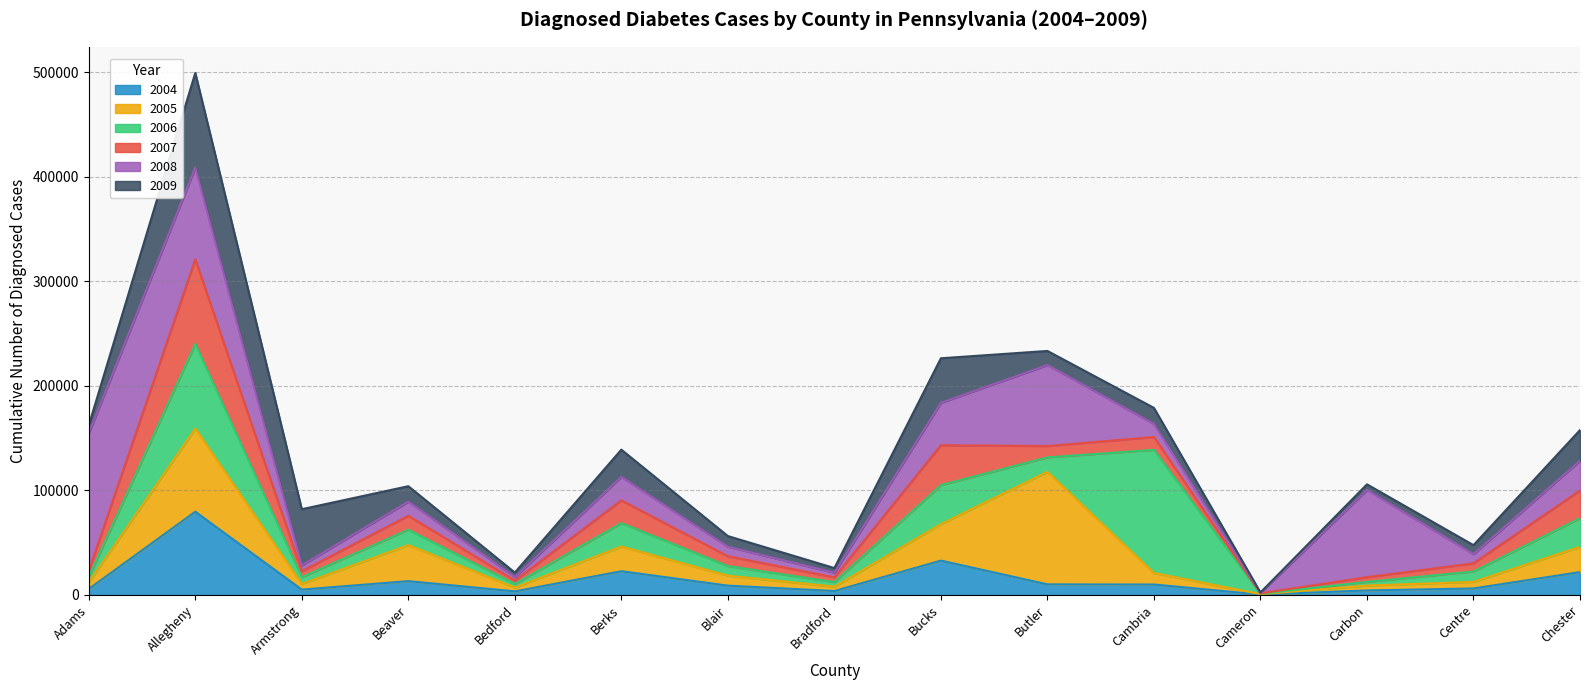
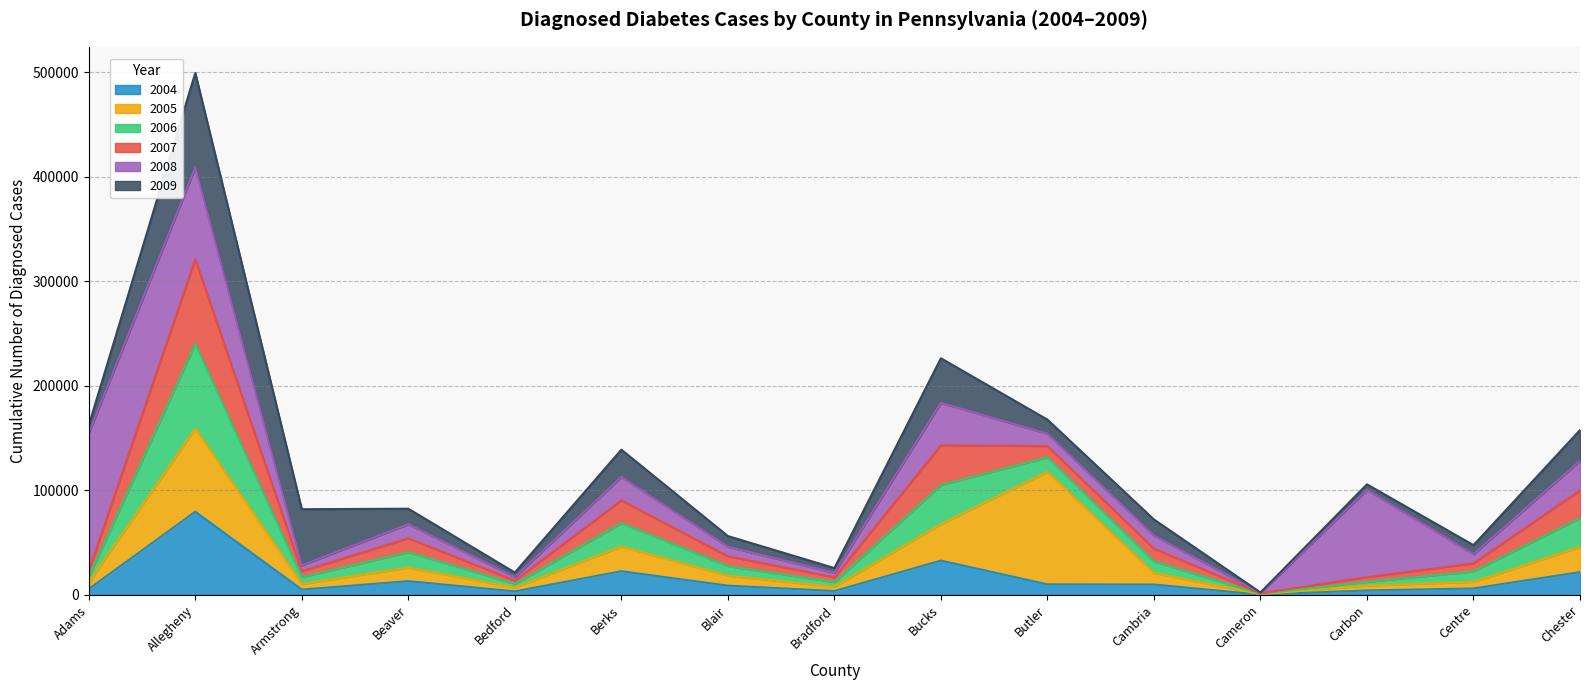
2005, Beaver: 34000 -> 13000
2008, Butler: 78000 -> 12000
2006, Cambria: 118000 -> 11000
